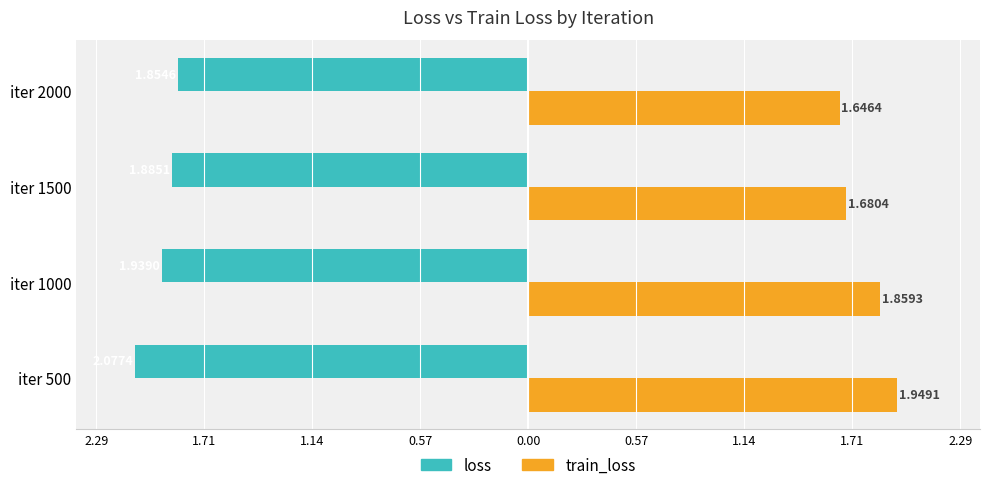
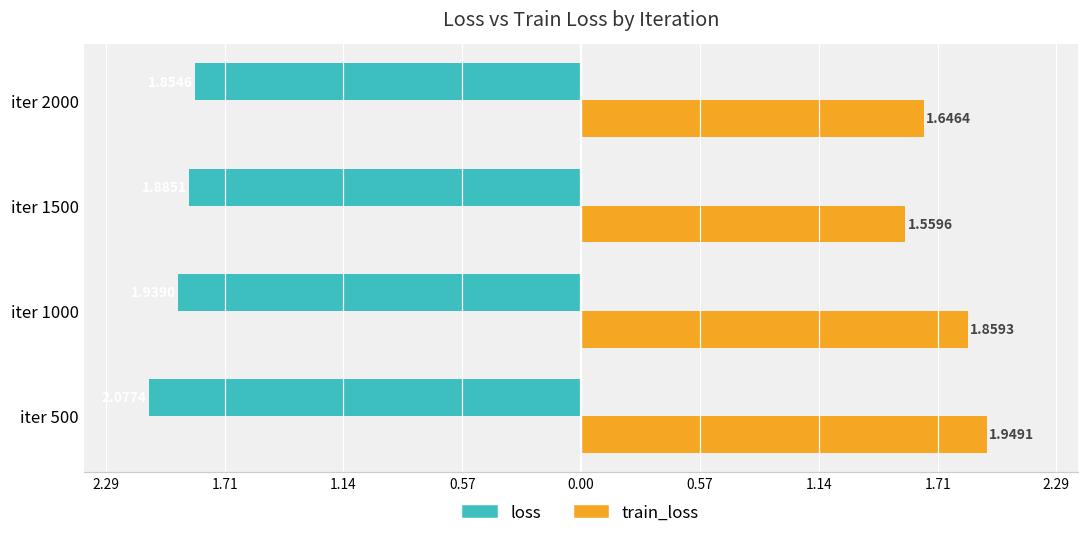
train_loss, iter 1500: 1.6804 -> 1.5596
